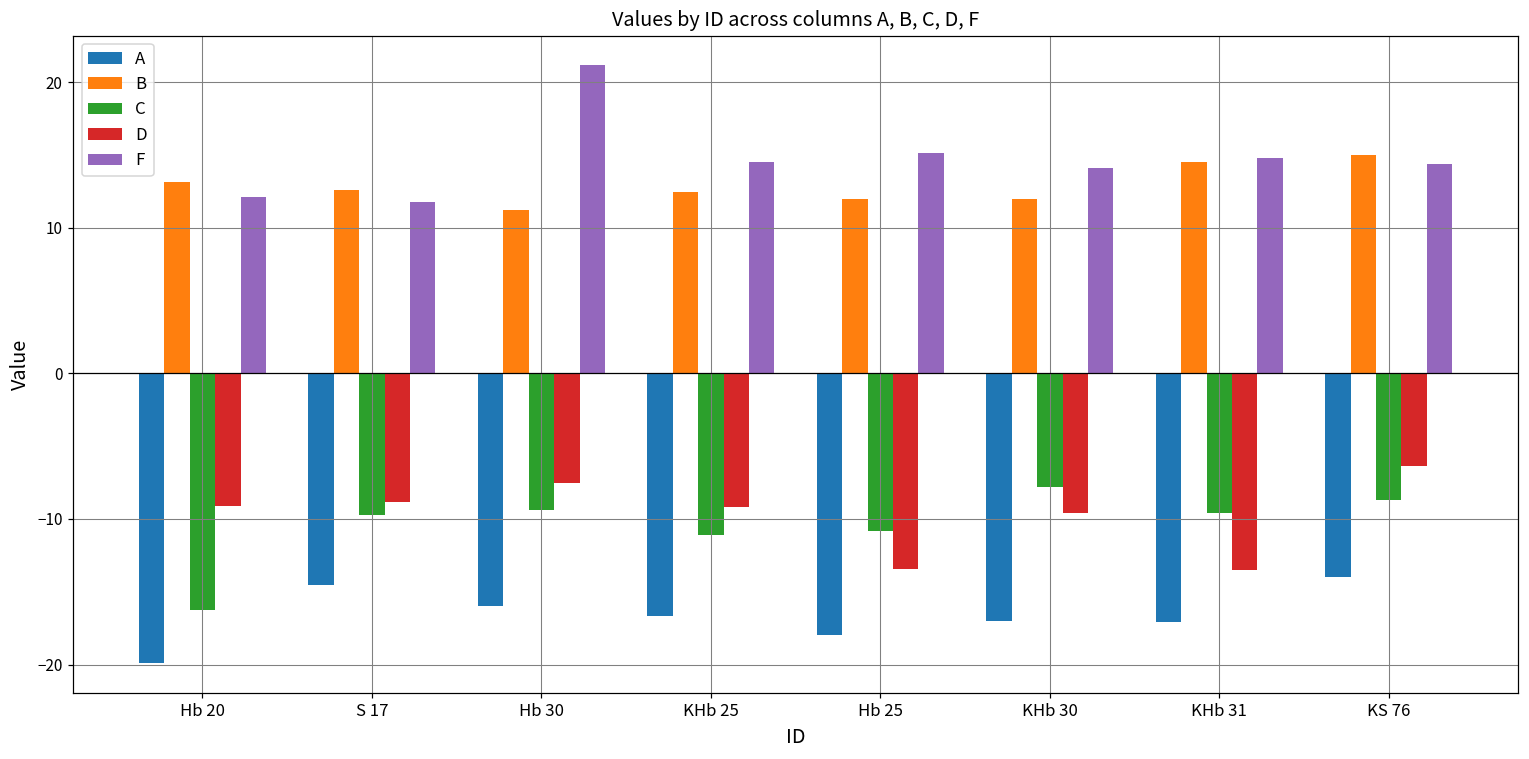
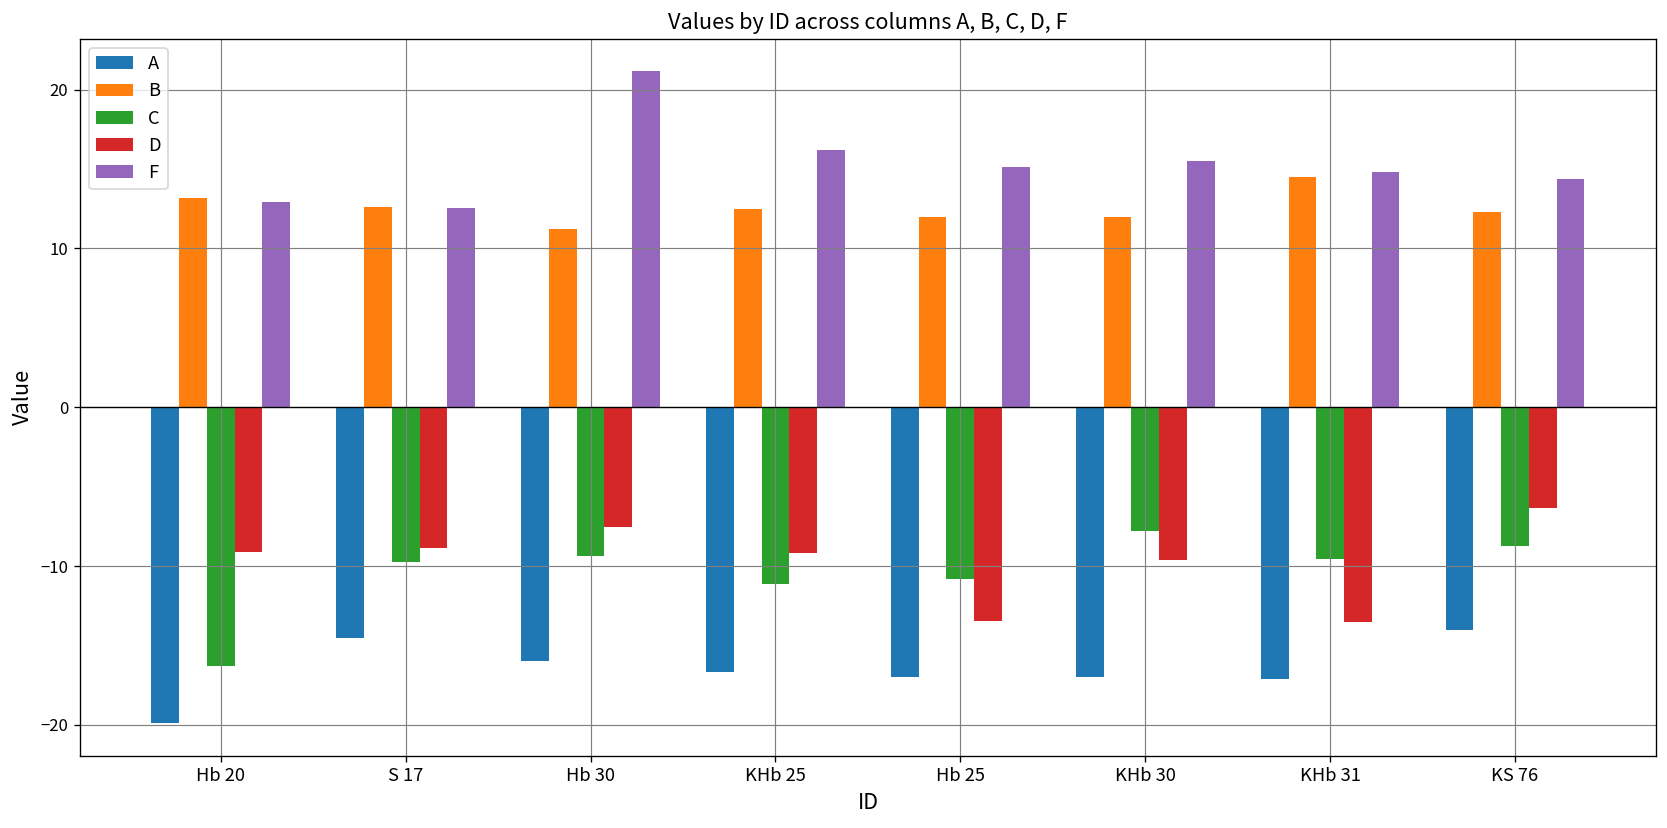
F, Hb 20: 12.1 -> 12.9
F, S 17: 11.8 -> 12.6
F, KHb 25: 14.5 -> 16.2
A, Hb 25: -18.0 -> -17.0
F, KHb 30: 14.1 -> 15.5
B, KS 76: 15.0 -> 12.3
